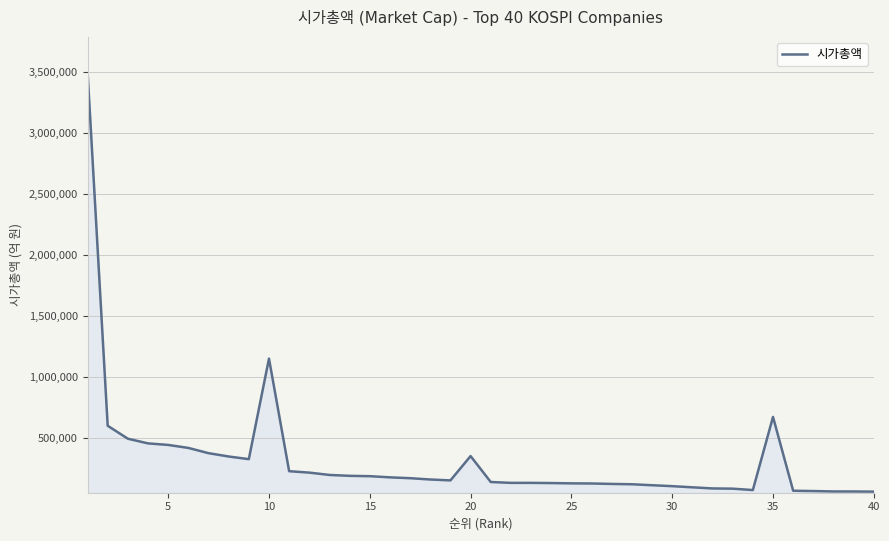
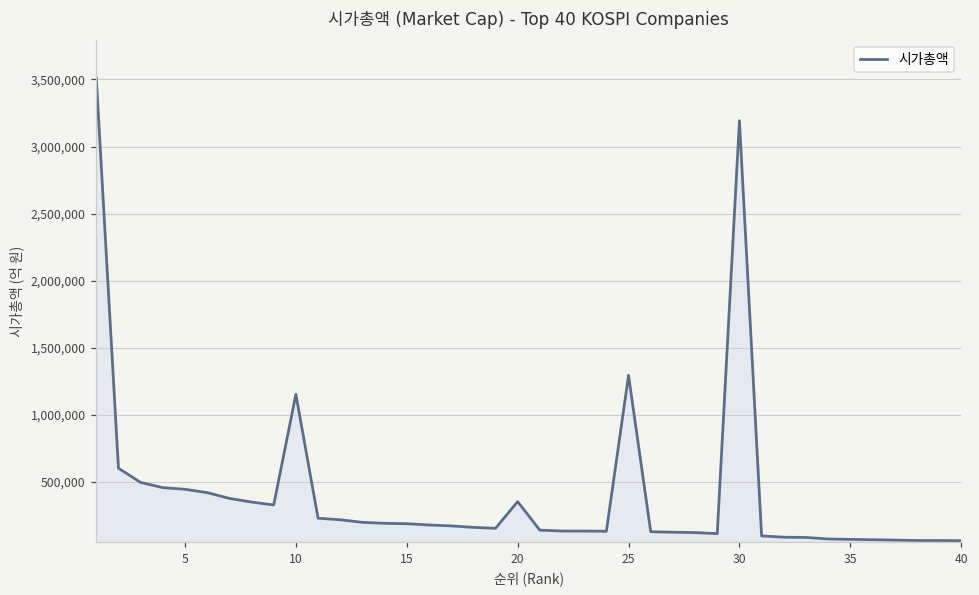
25: 130,000 -> 1,290,000
30: 100,000 -> 3,190,000
35: 670,000 -> 70,000
